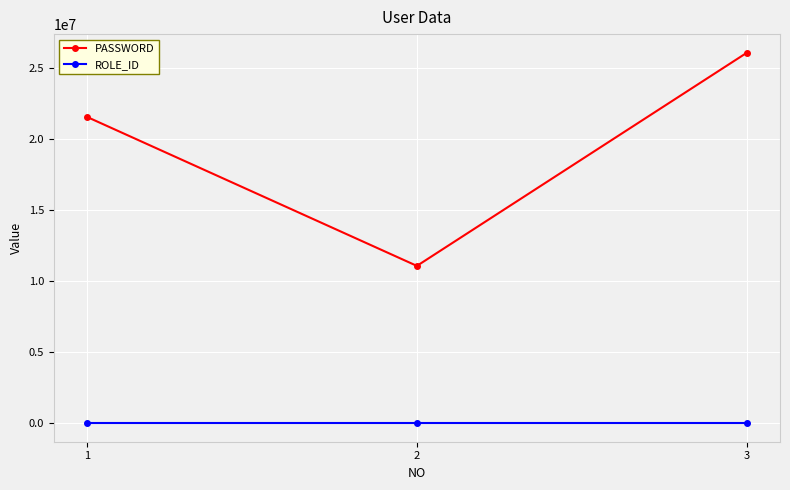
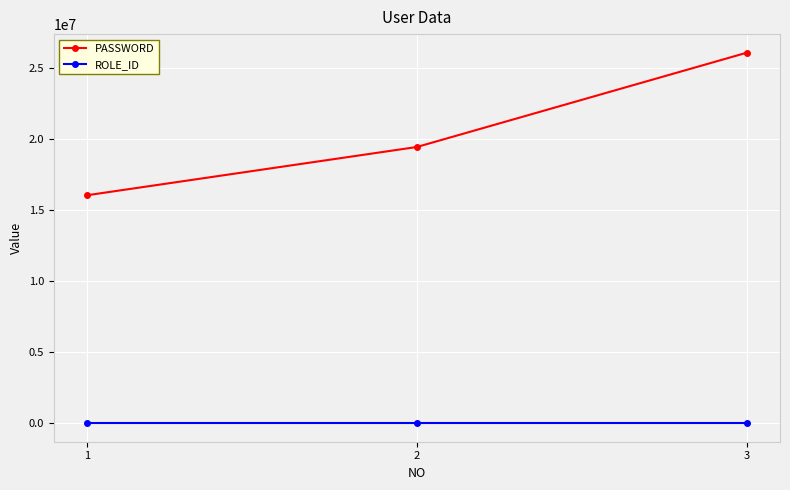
PASSWORD, 1: 21600000 -> 16000000
PASSWORD, 2: 11100000 -> 19400000
